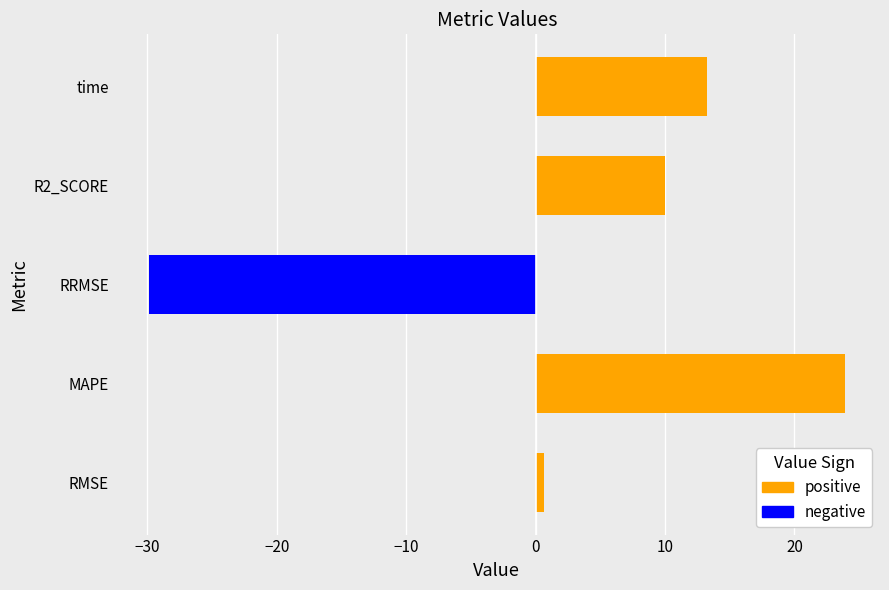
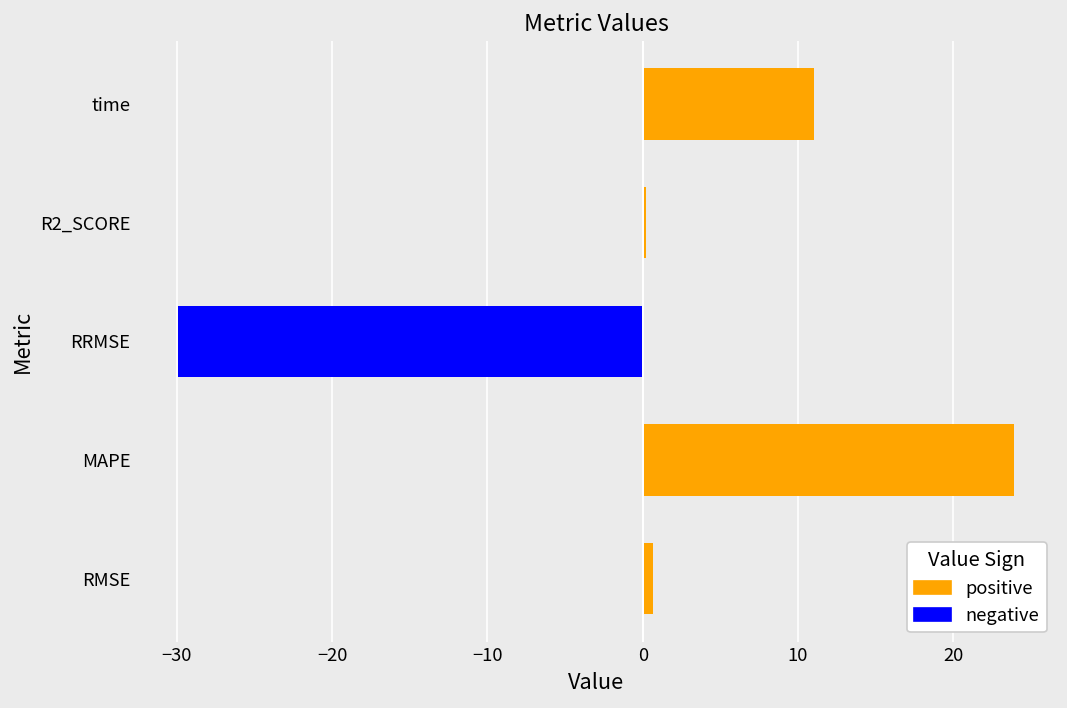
time: 13.2 -> 11.0
R2_SCORE: 10.0 -> 0.2
